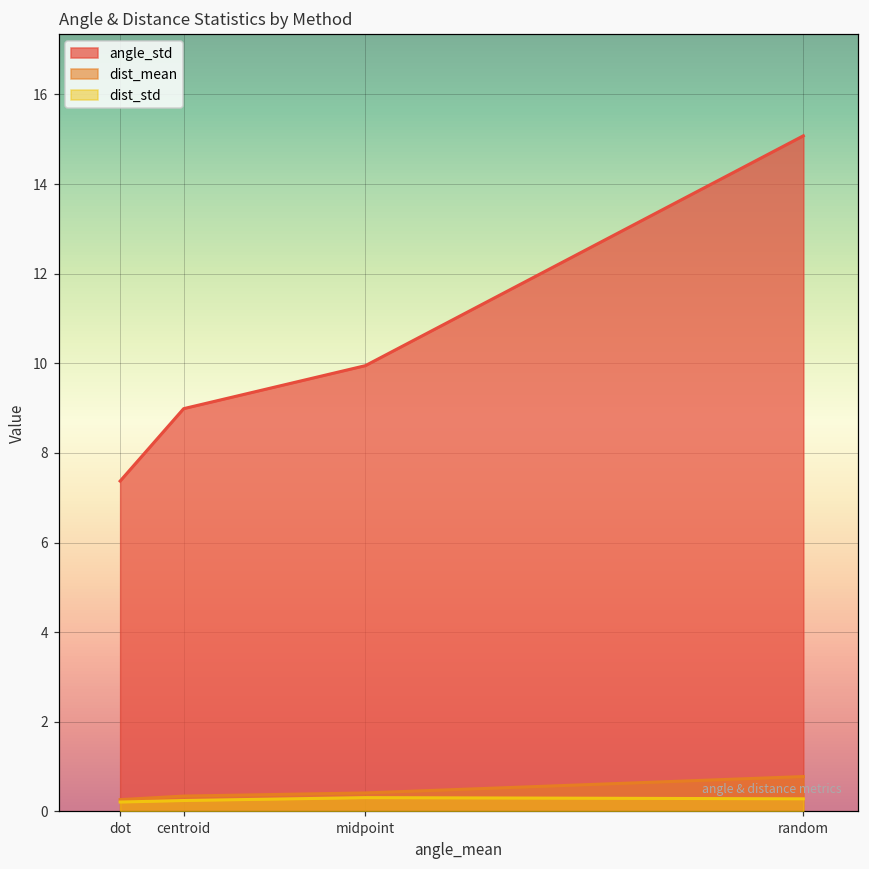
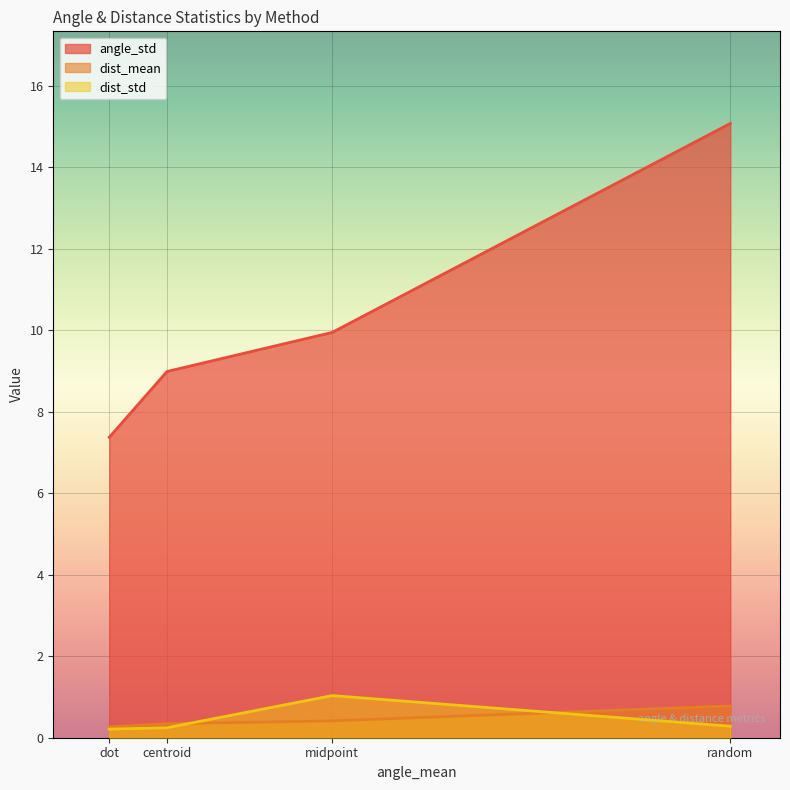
dist_std, midpoint: 0.3 -> 1.0
